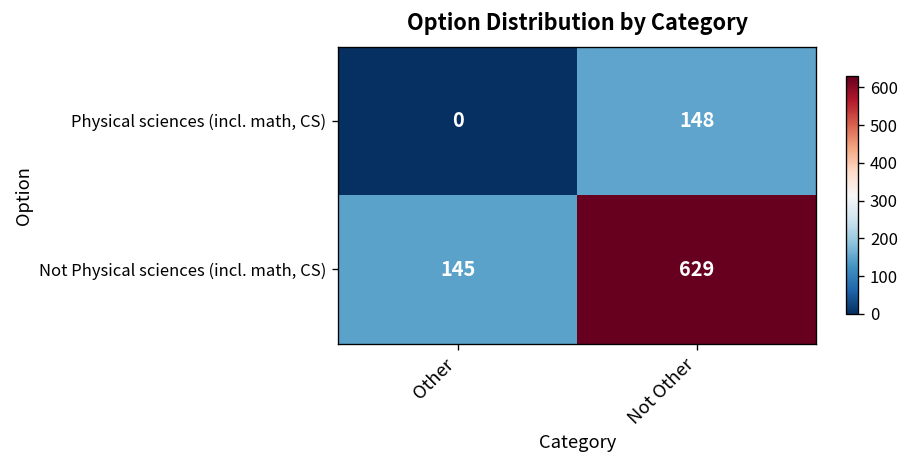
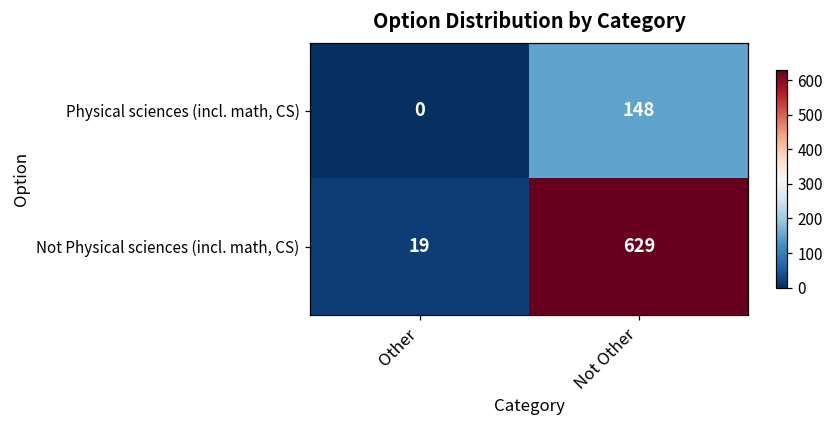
Not Physical sciences (incl. math, CS), Other: 145 -> 19
